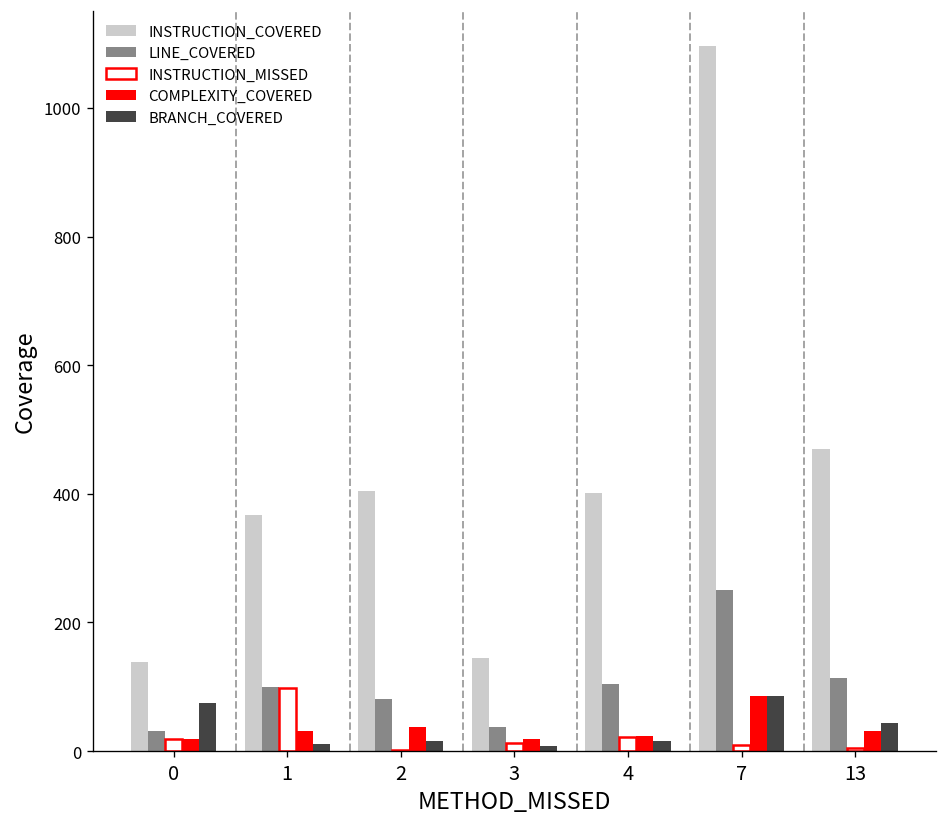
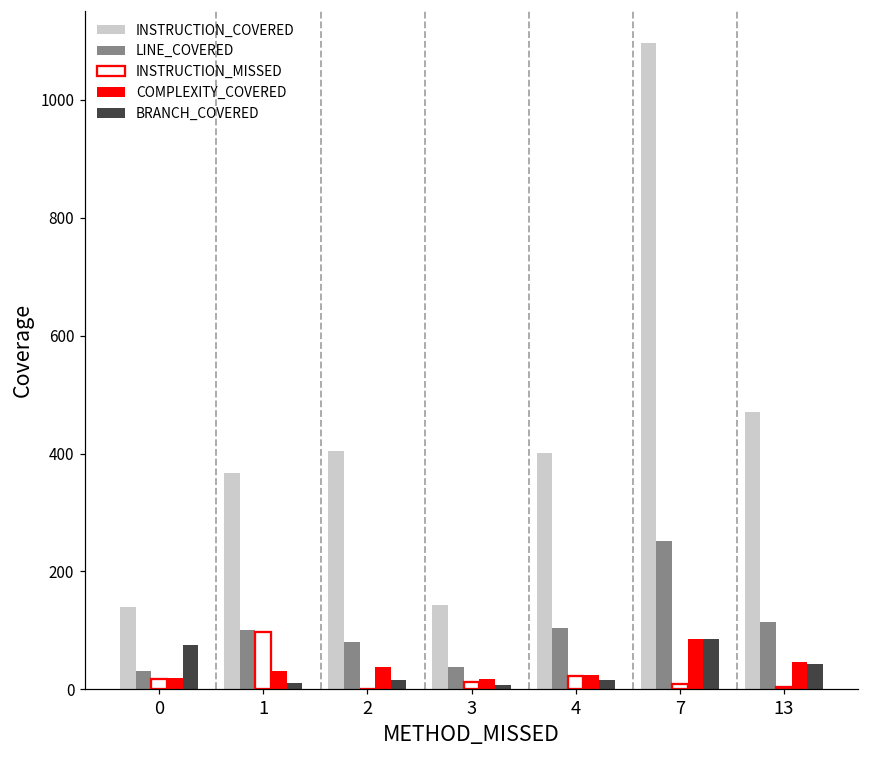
COMPLEXITY_COVERED, 13: 30 -> 50
